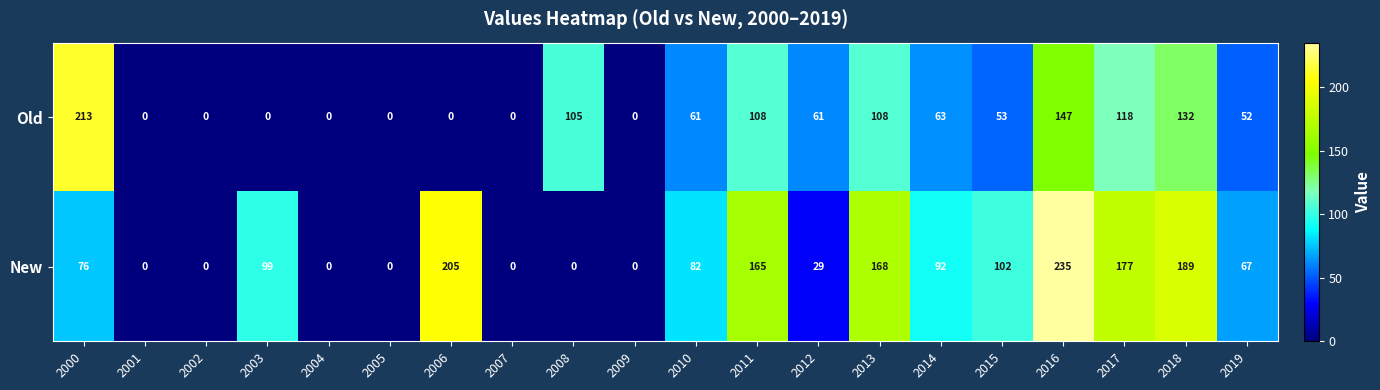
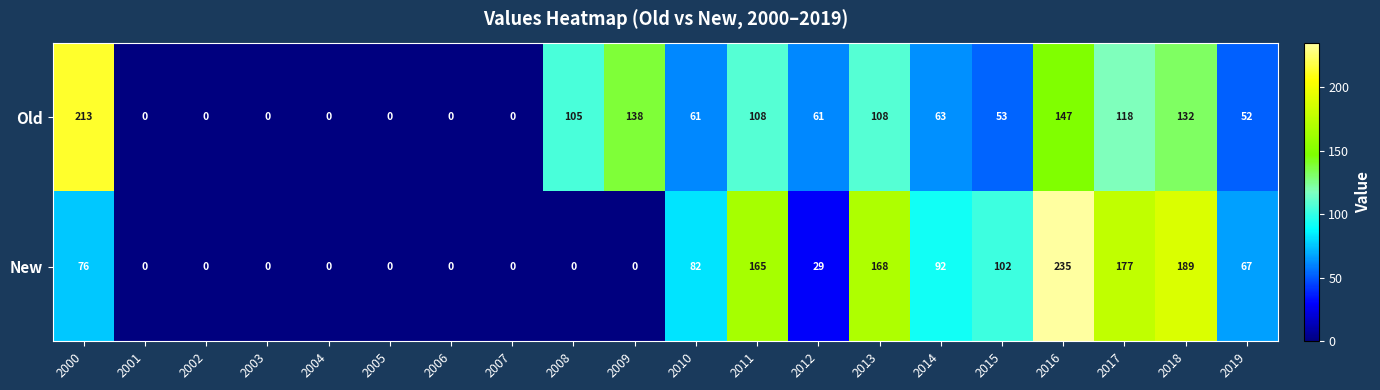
Old, 2009: 0 -> 138
New, 2003: 99 -> 0
New, 2006: 205 -> 0
